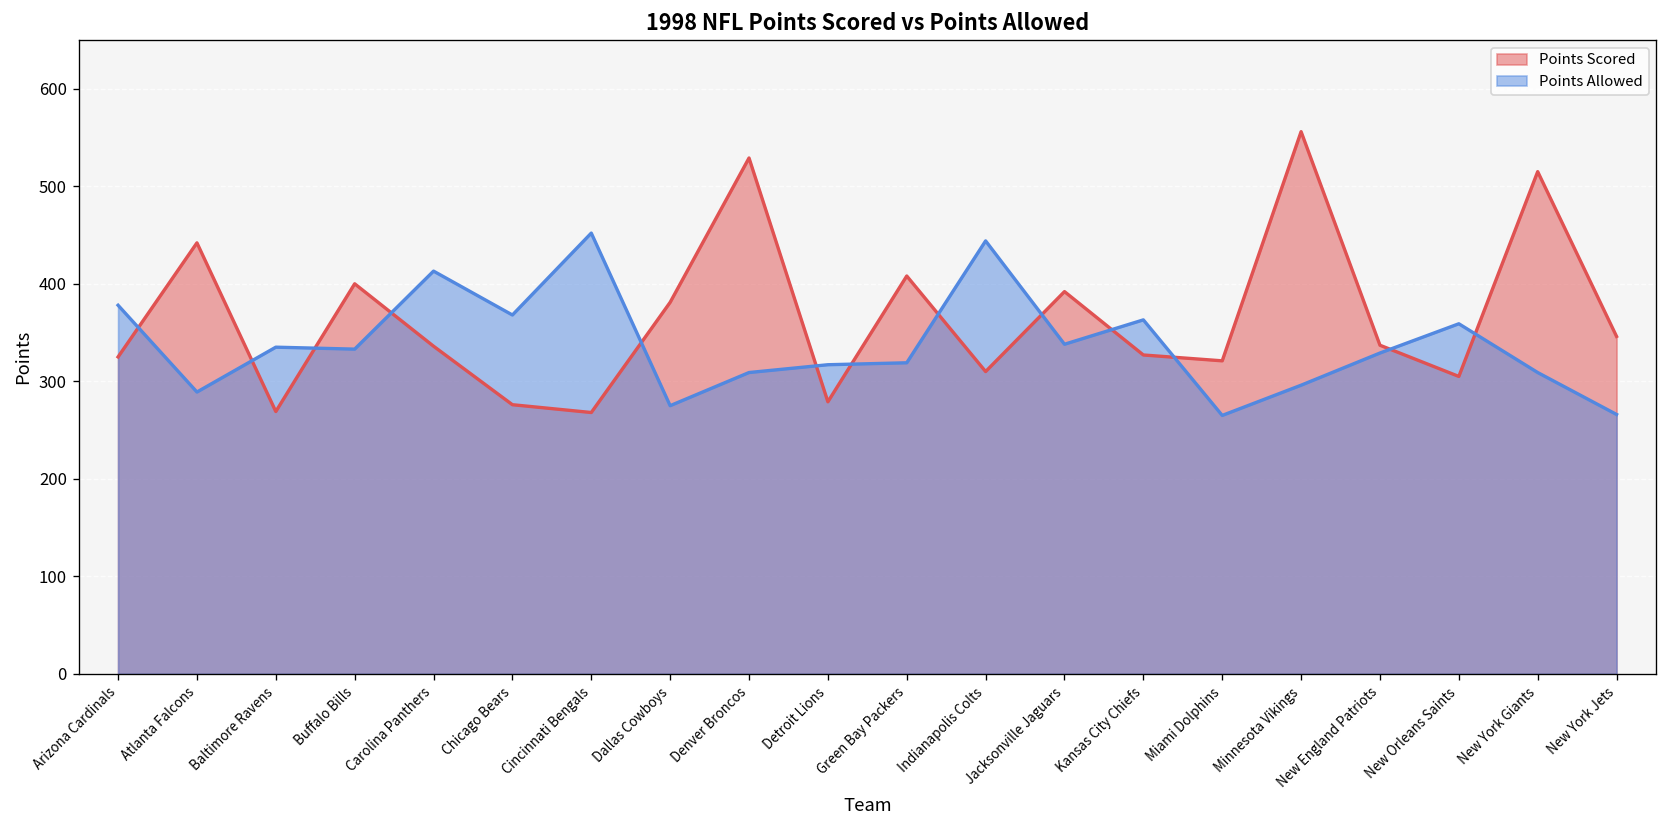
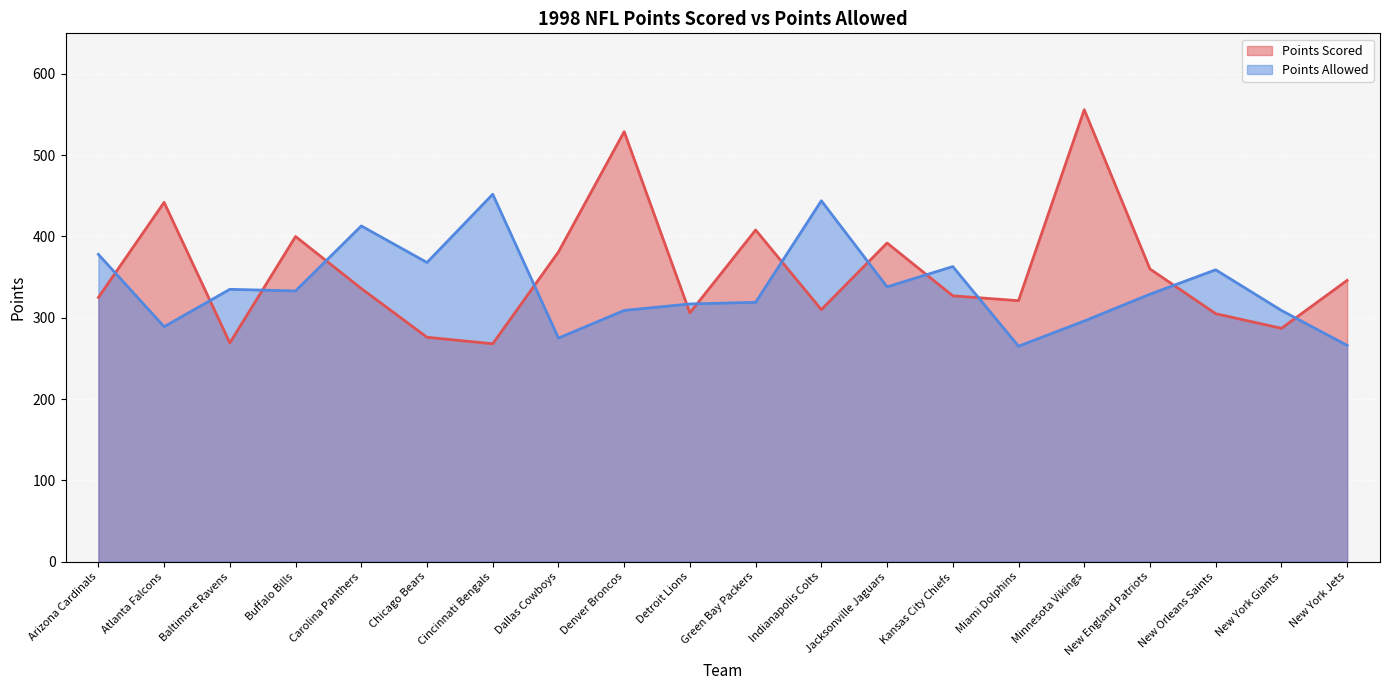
Points Scored, Detroit Lions: 280 -> 310
Points Scored, New England Patriots: 340 -> 360
Points Scored, New York Giants: 520 -> 290
